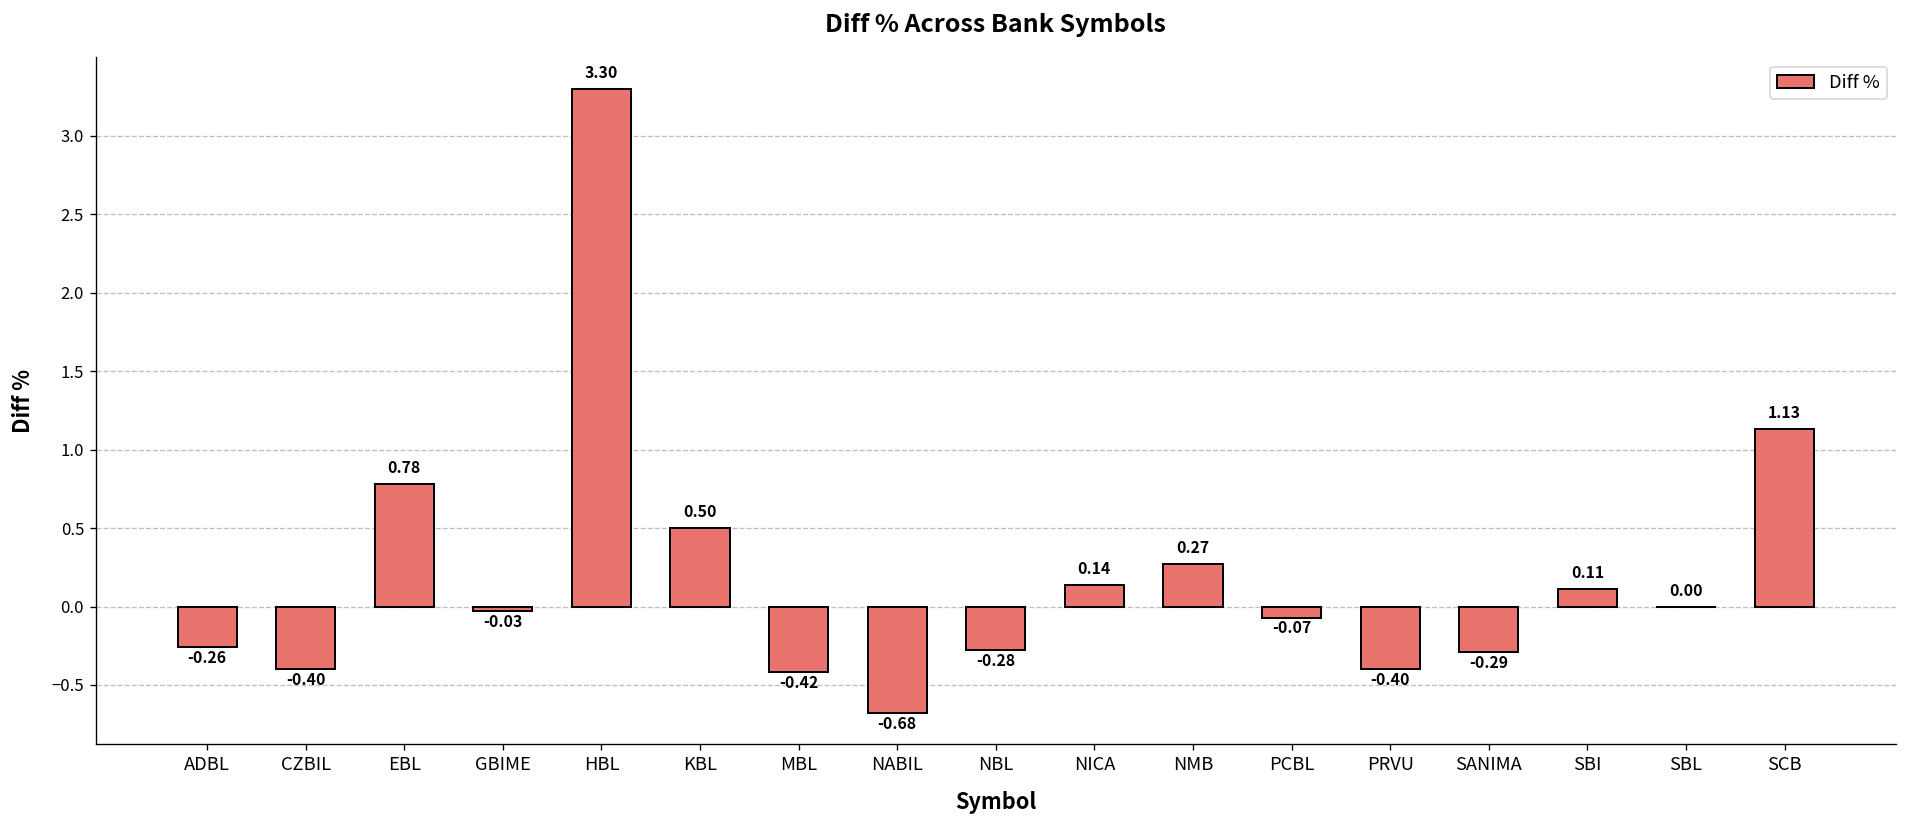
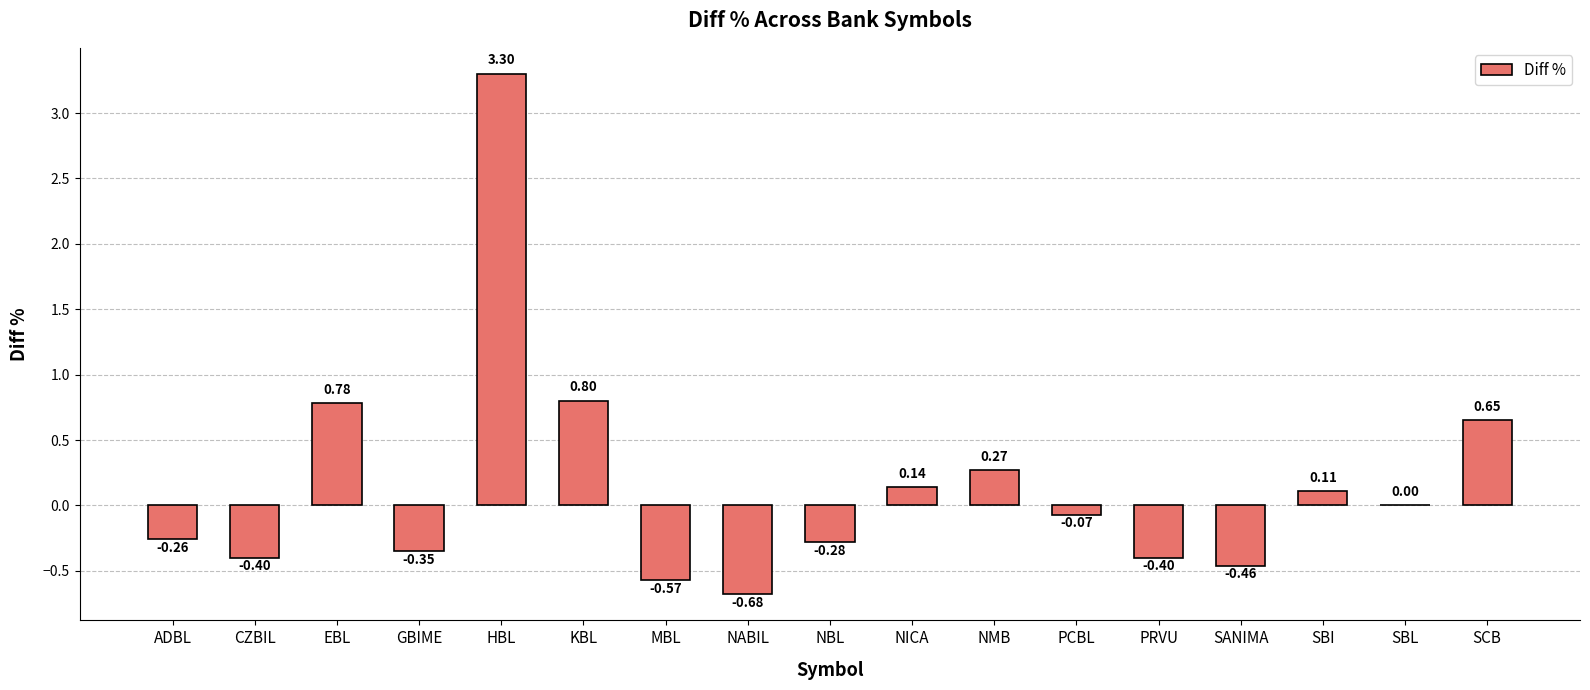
GBIME: -0.03 -> -0.35
KBL: 0.50 -> 0.80
MBL: -0.42 -> -0.57
SANIMA: -0.29 -> -0.46
SCB: 1.13 -> 0.65
